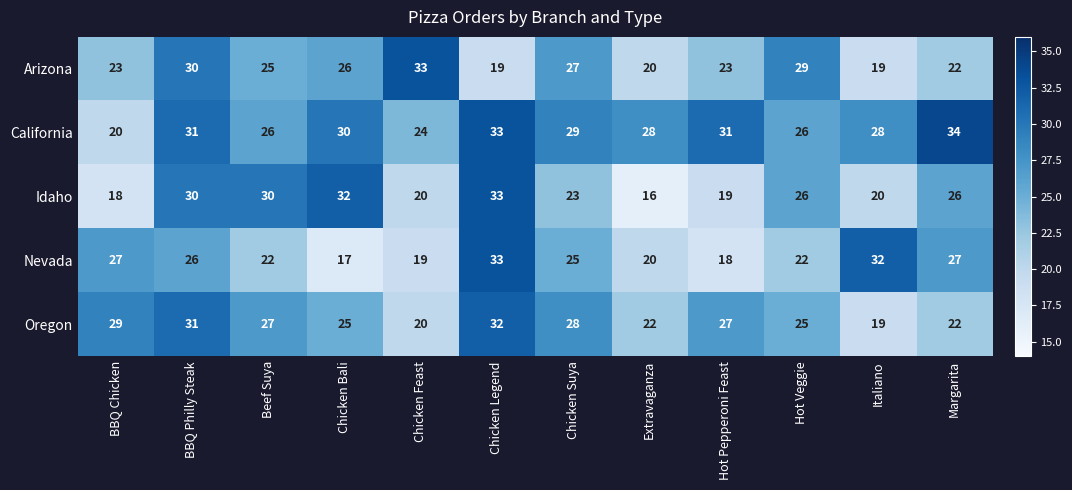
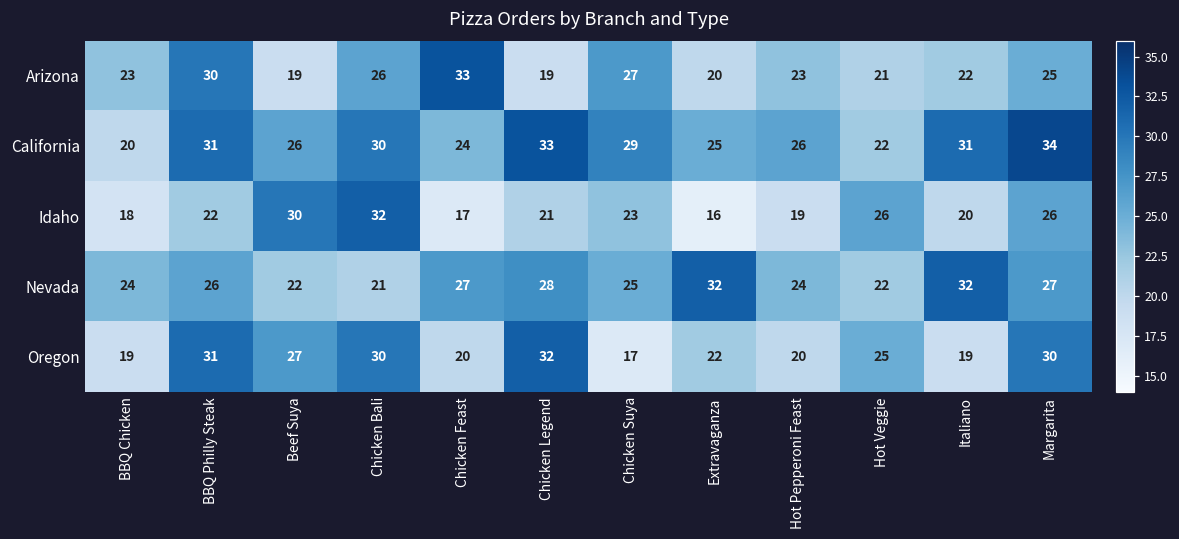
Arizona, Beef Suya: 25 -> 19
Arizona, Hot Veggie: 29 -> 21
Arizona, Italiano: 19 -> 22
Arizona, Margarita: 22 -> 25
California, Extravaganza: 28 -> 25
California, Hot Pepperoni Feast: 31 -> 26
California, Hot Veggie: 26 -> 22
California, Italiano: 28 -> 31
Idaho, BBQ Philly Steak: 30 -> 22
Idaho, Chicken Feast: 20 -> 17
Idaho, Chicken Legend: 33 -> 21
Nevada, BBQ Chicken: 27 -> 24
Nevada, Chicken Bali: 17 -> 21
Nevada, Chicken Feast: 19 -> 27
Nevada, Chicken Legend: 33 -> 28
Nevada, Extravaganza: 20 -> 32
Nevada, Hot Pepperoni Feast: 18 -> 24
Oregon, BBQ Chicken: 29 -> 19
Oregon, Chicken Bali: 25 -> 30
Oregon, Chicken Suya: 28 -> 17
Oregon, Hot Pepperoni Feast: 27 -> 20
Oregon, Margarita: 22 -> 30
